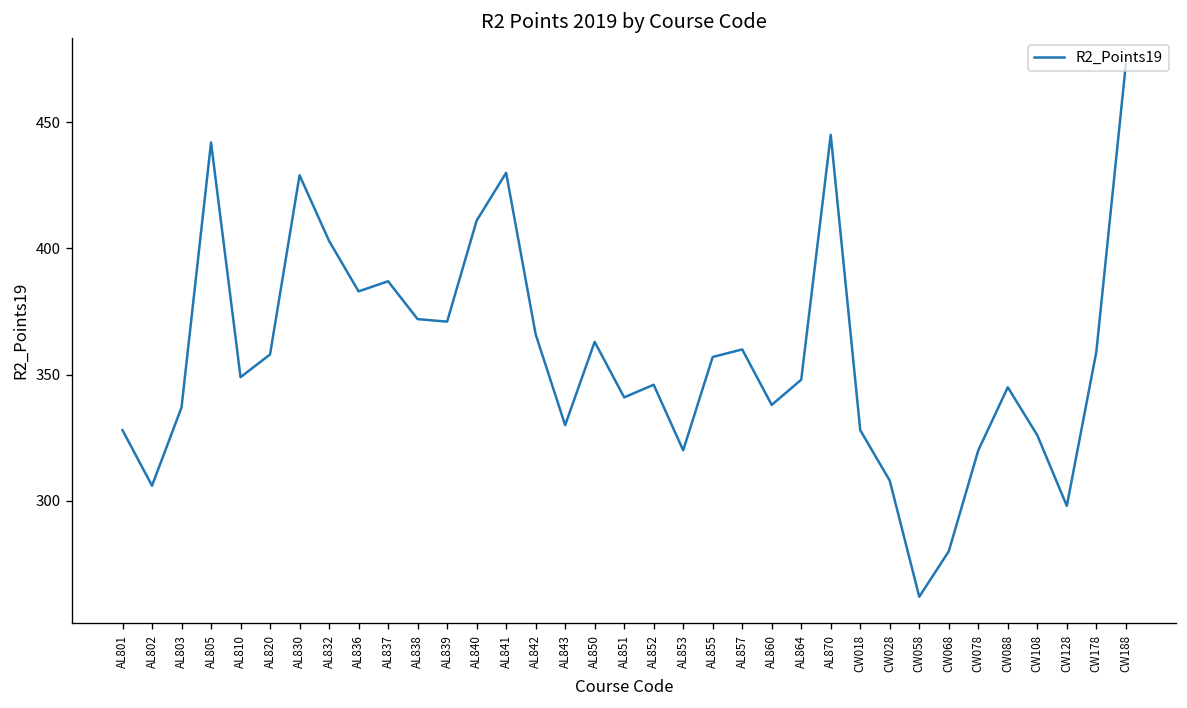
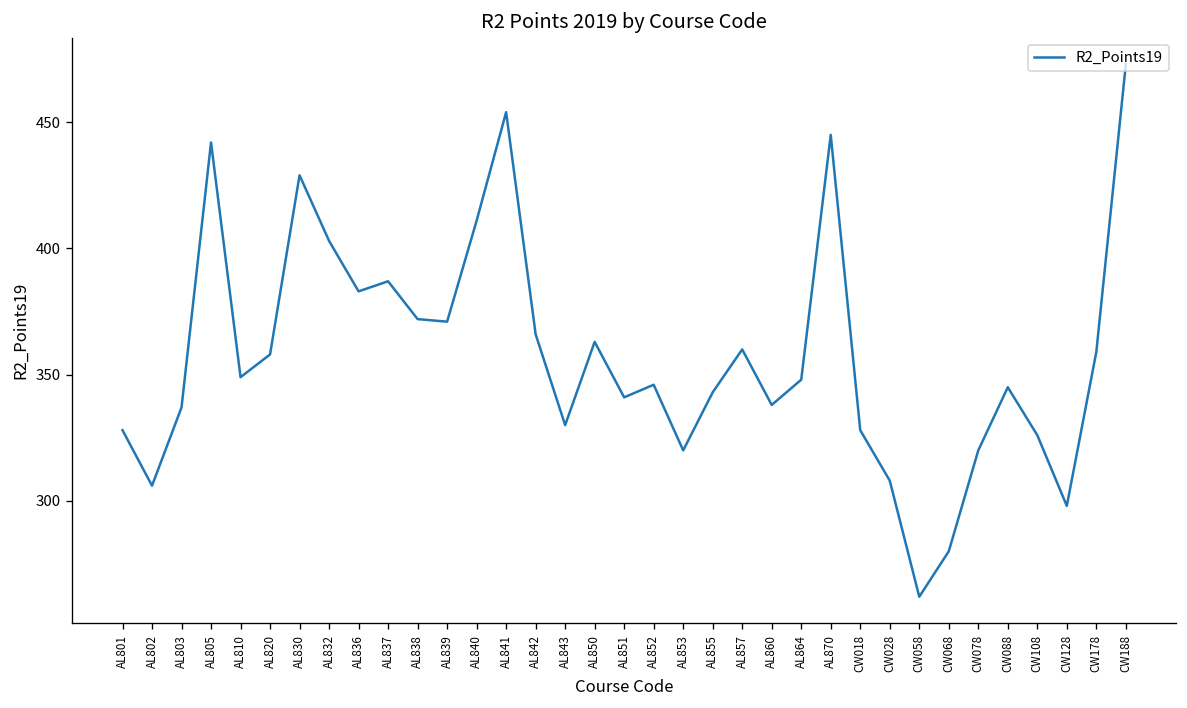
AL841: 430 -> 454
AL855: 357 -> 343
